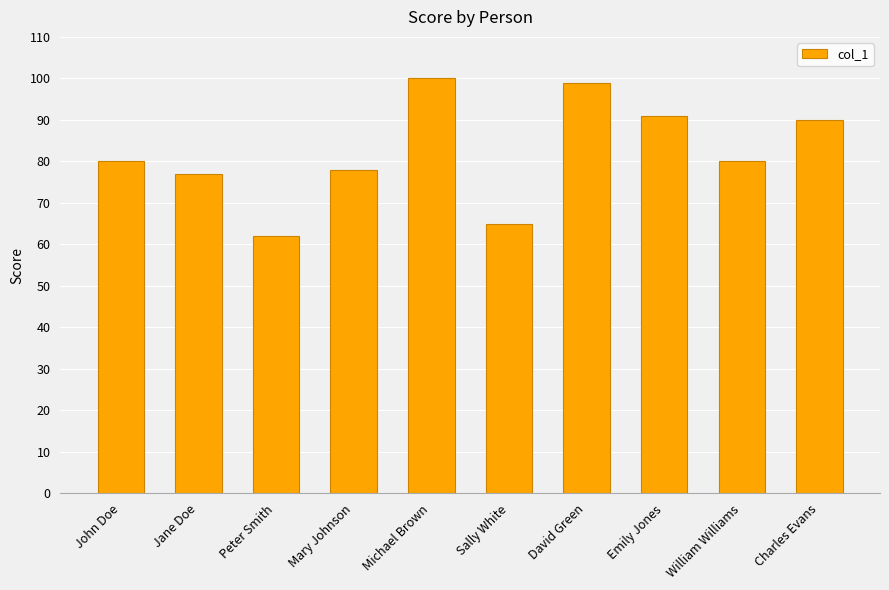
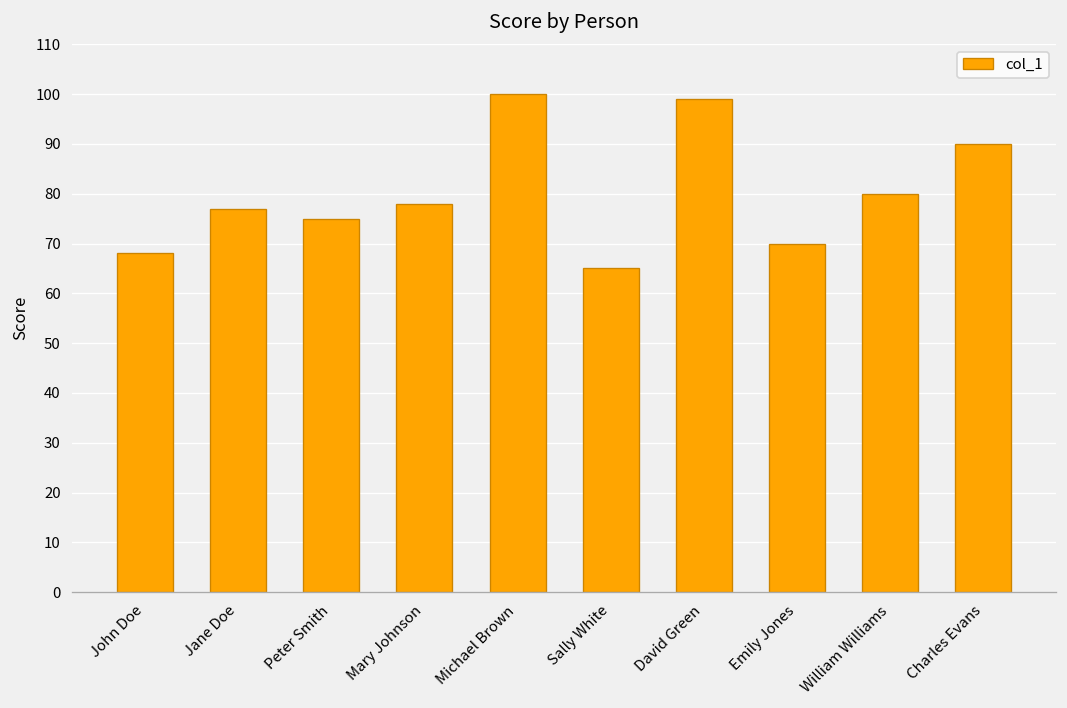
John Doe: 80 -> 68
Peter Smith: 62 -> 75
Emily Jones: 91 -> 70
